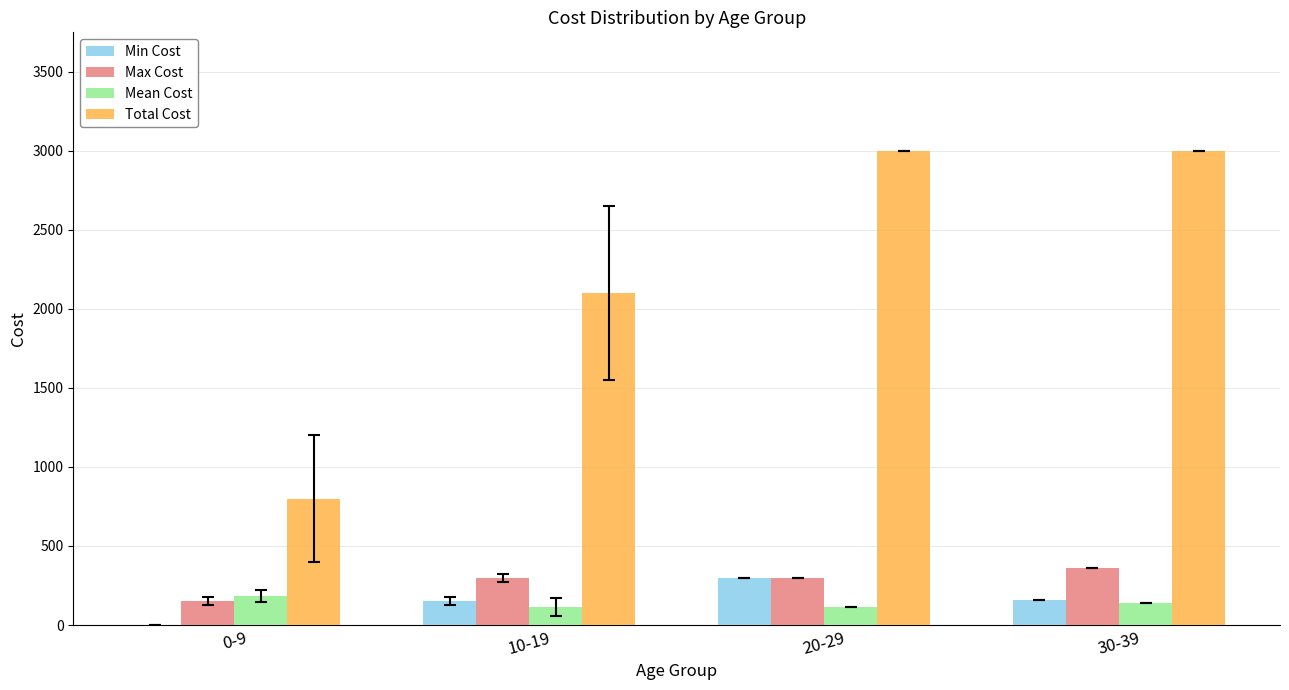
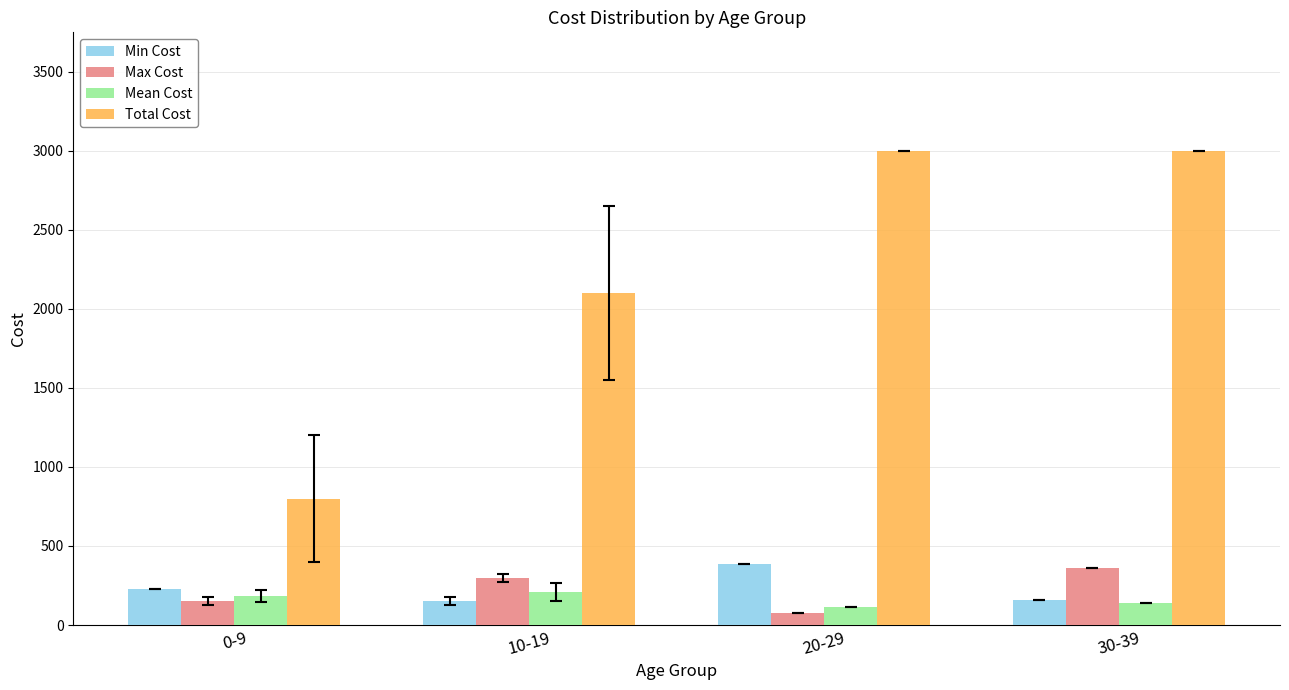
Min Cost, 0-9: 0 -> 230
Mean Cost, 10-19: 110 -> 210
Min Cost, 20-29: 300 -> 390
Max Cost, 20-29: 300 -> 80
